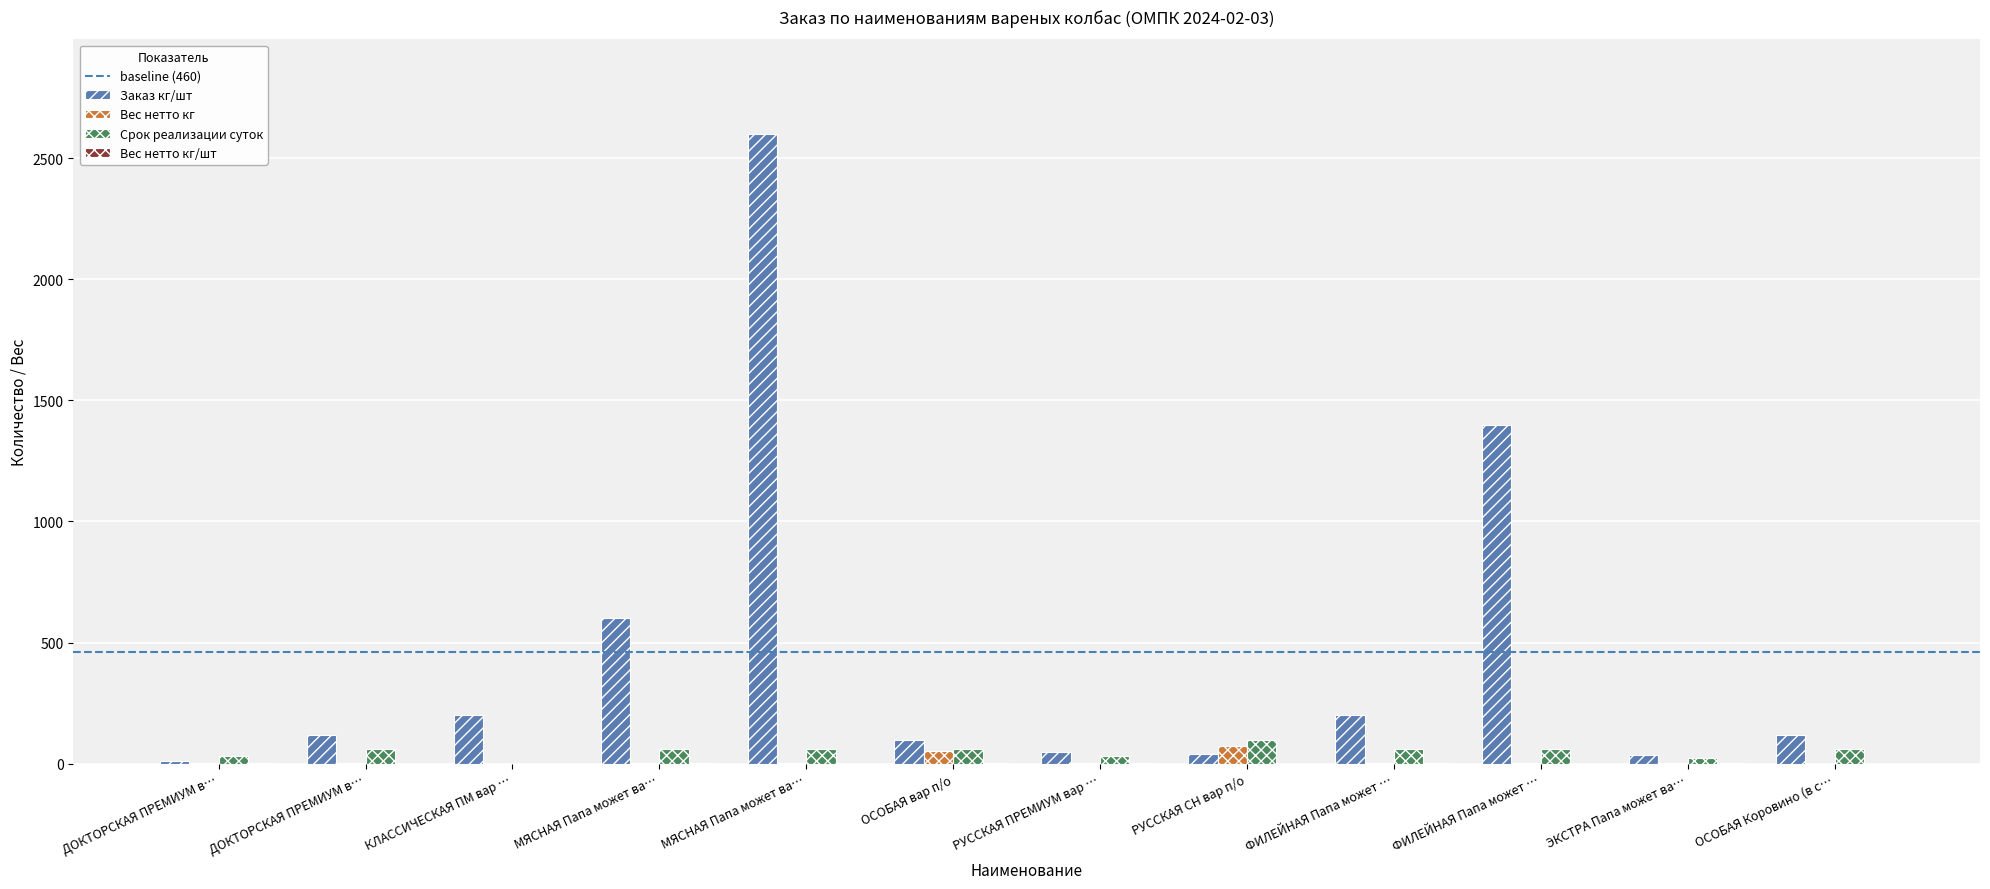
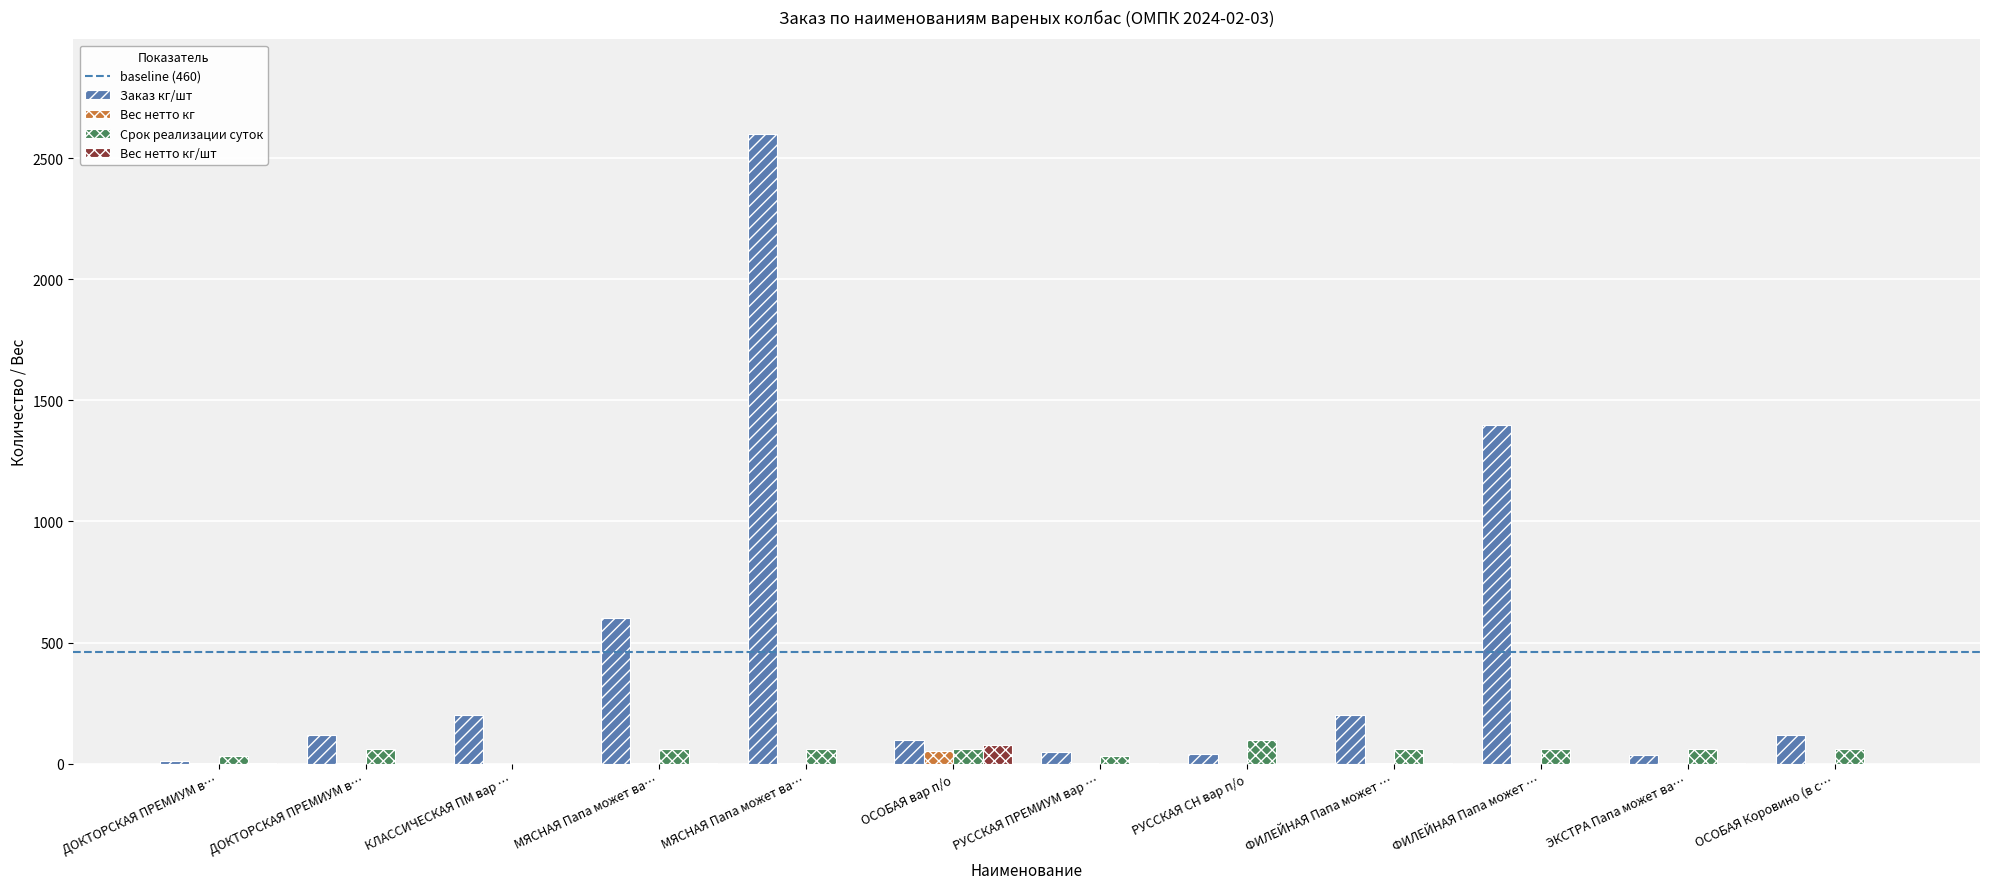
Вес нетто кг/шт, ОСОБАЯ вар п/о: 0 -> 80
Вес нетто кг, РУССКАЯ СН вар п/о: 70 -> 0
Срок реализации суток, ЭКСТРА Папа может ва…: 20 -> 60
